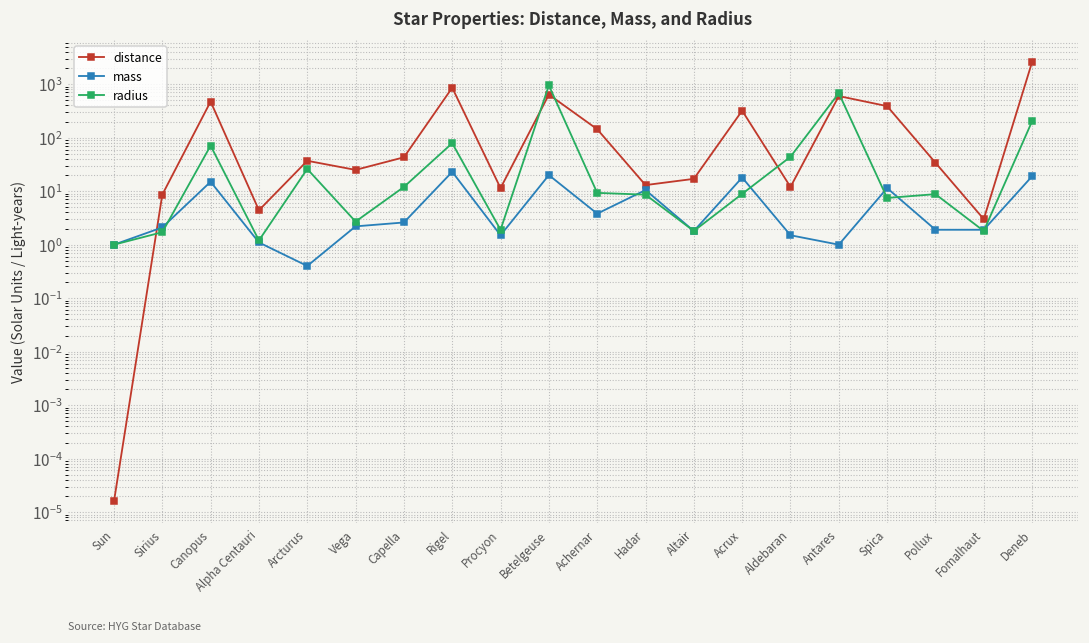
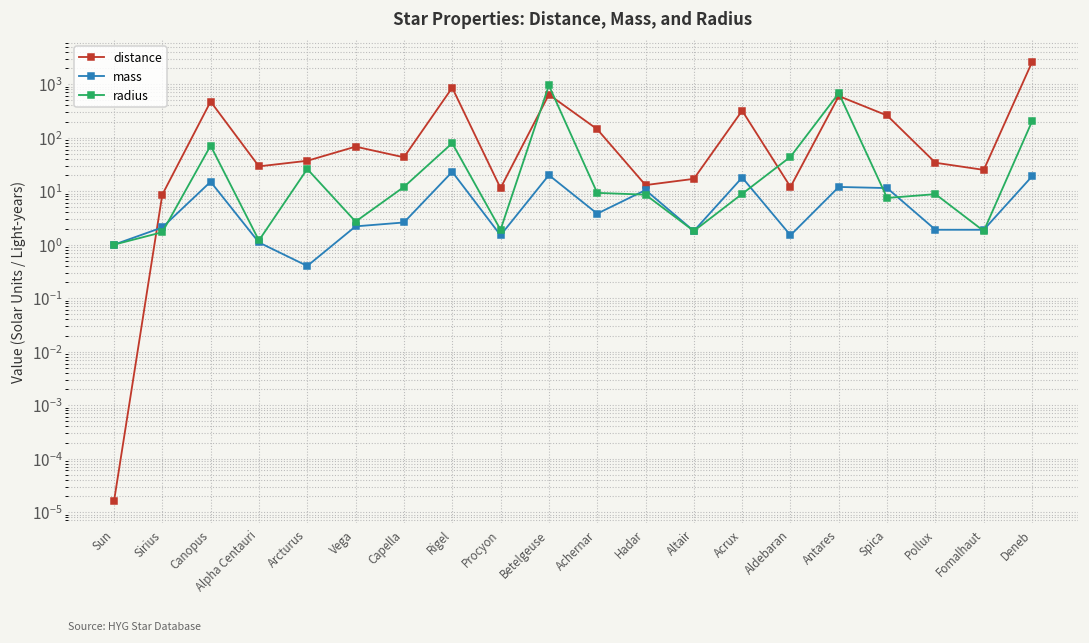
distance, Alpha Centauri: 4 -> 30
distance, Vega: 30 -> 70
mass, Antares: 1 -> 12
distance, Spica: 400 -> 300
distance, Fomalhaut: 3 -> 30
